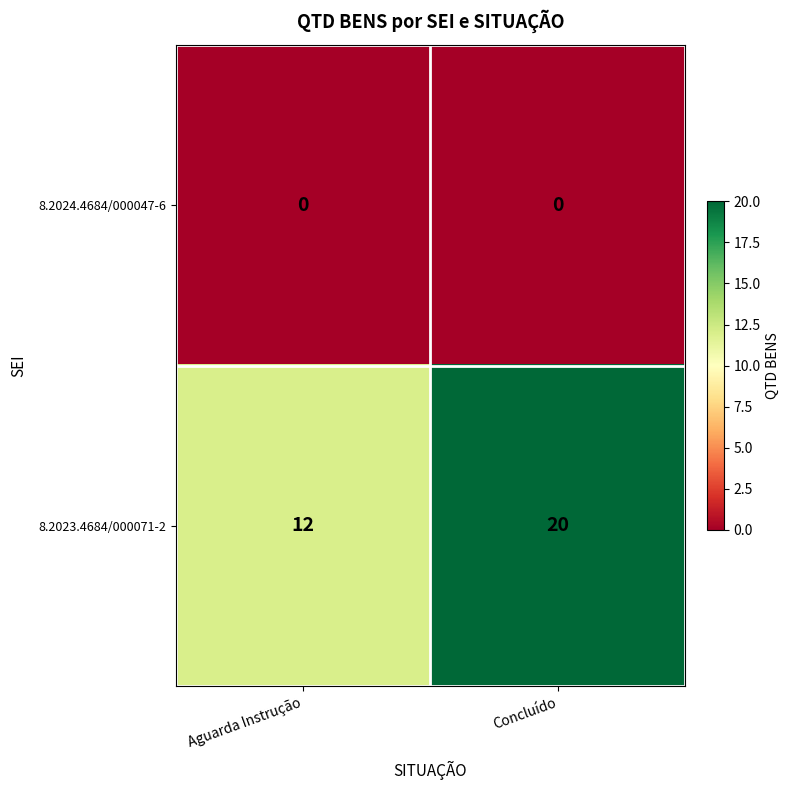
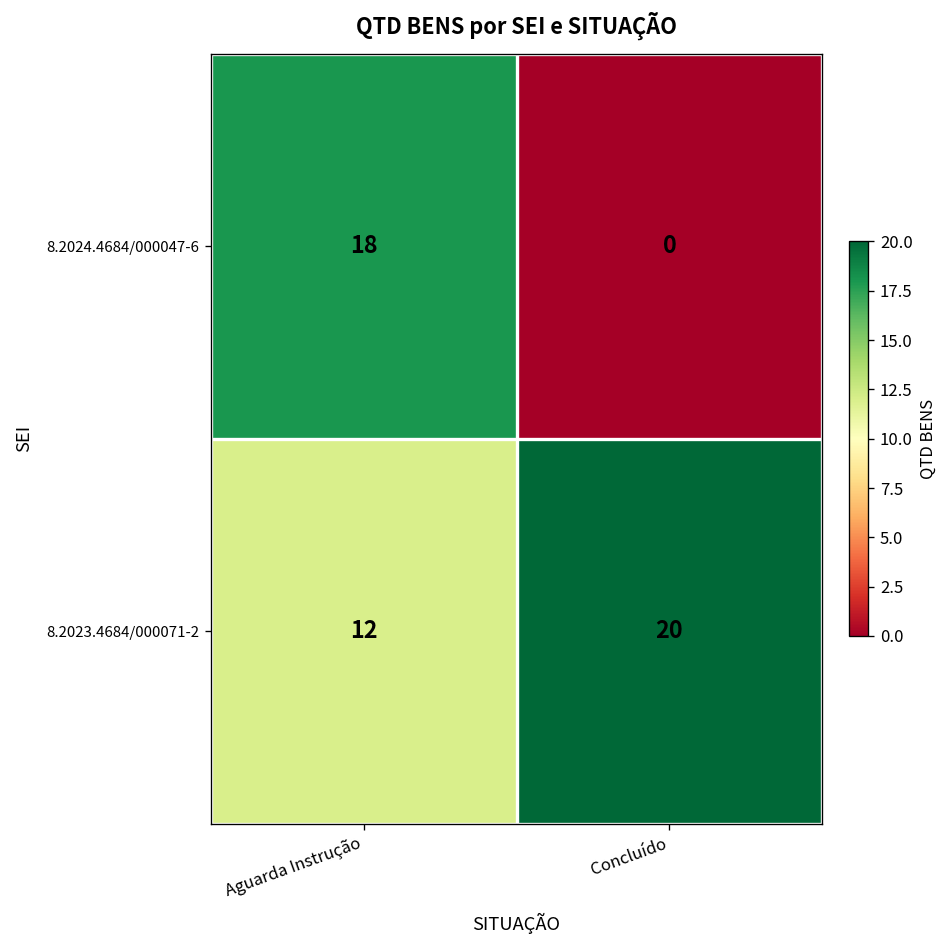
8.2024.4684/000047-6, Aguarda Instrução: 0 -> 18
